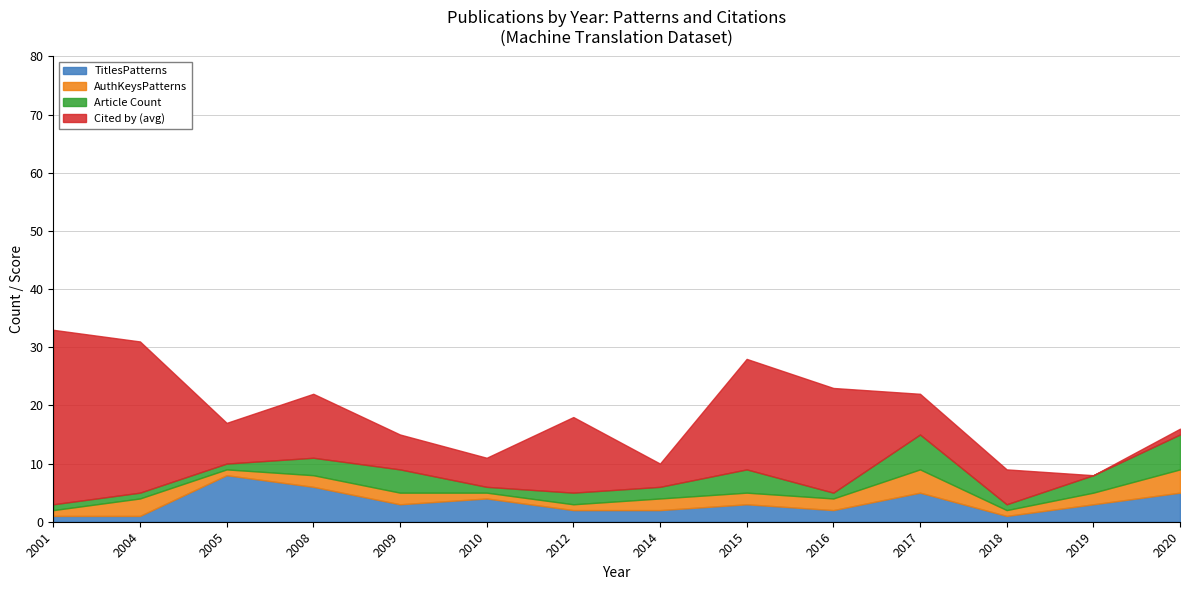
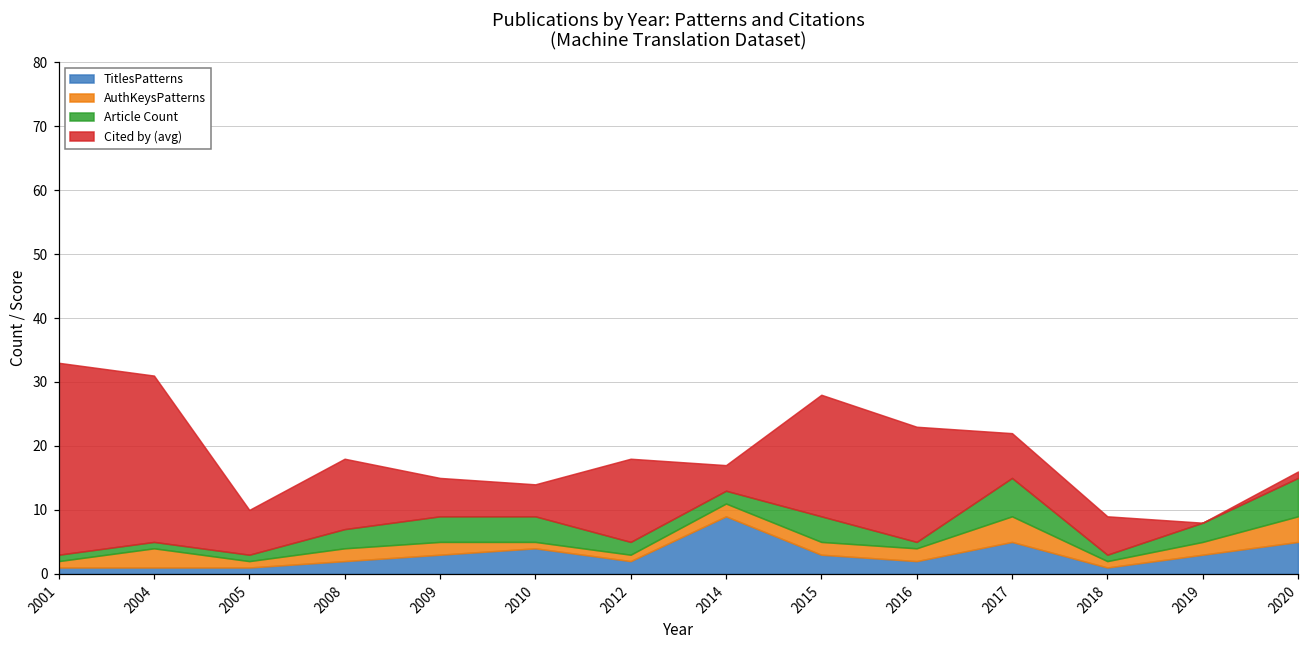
TitlesPatterns, 2005: 8 -> 1
TitlesPatterns, 2008: 6 -> 2
Article Count, 2010: 1 -> 4
TitlesPatterns, 2014: 2 -> 9
